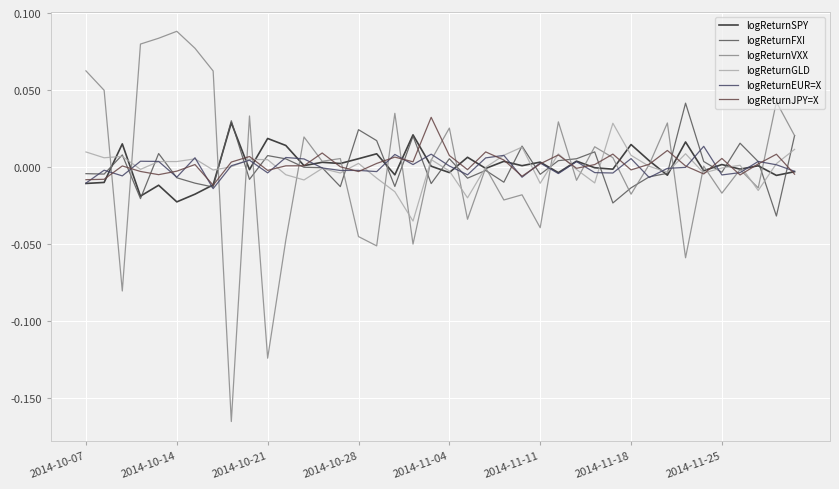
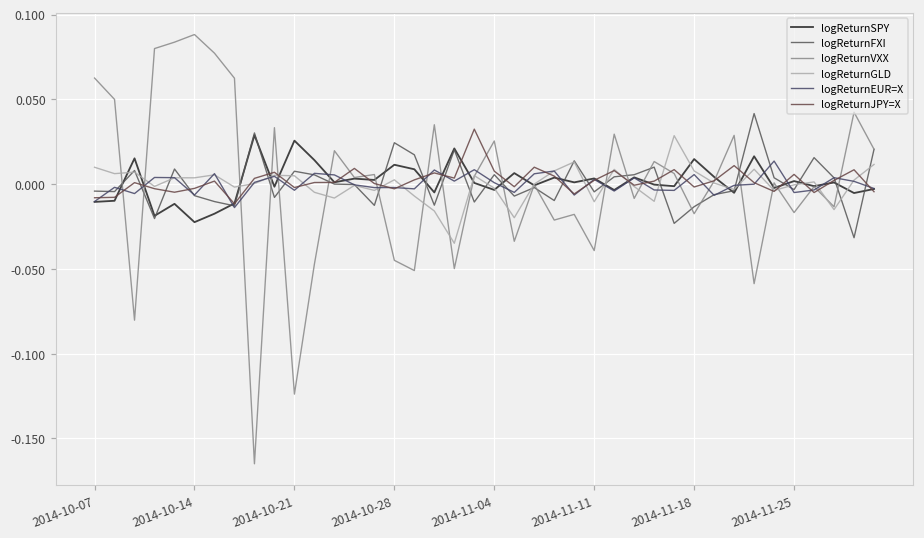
logReturnSPY, 2014-10-21: 0.019 -> 0.026
logReturnSPY, 2014-10-28: 0.006 -> 0.011
